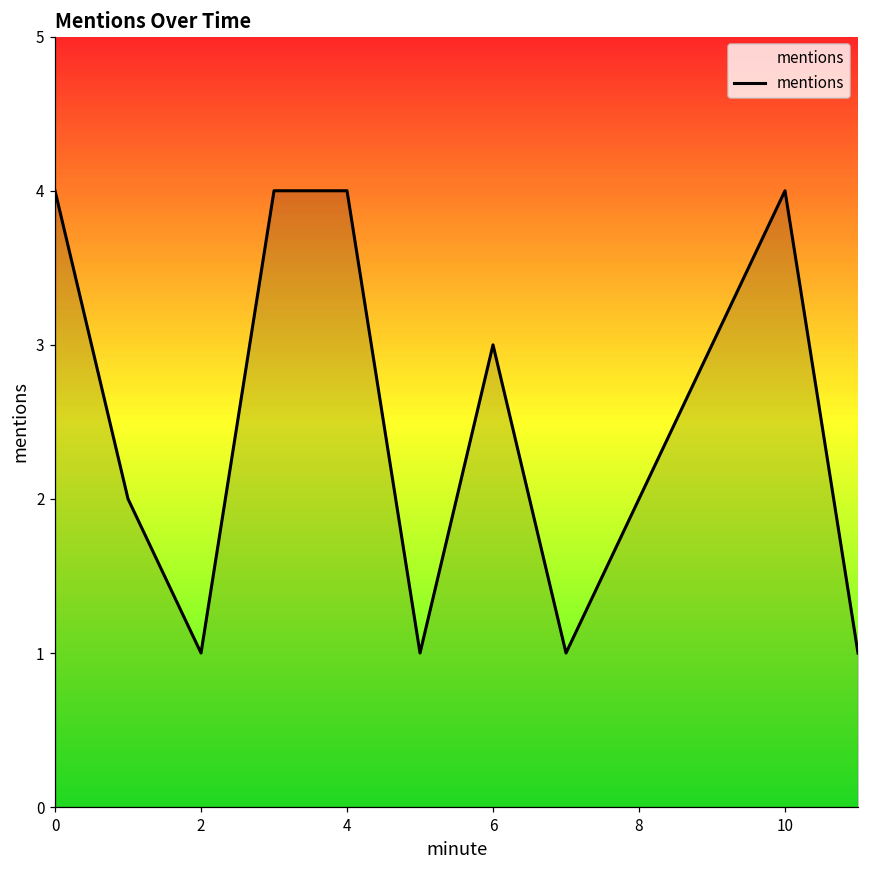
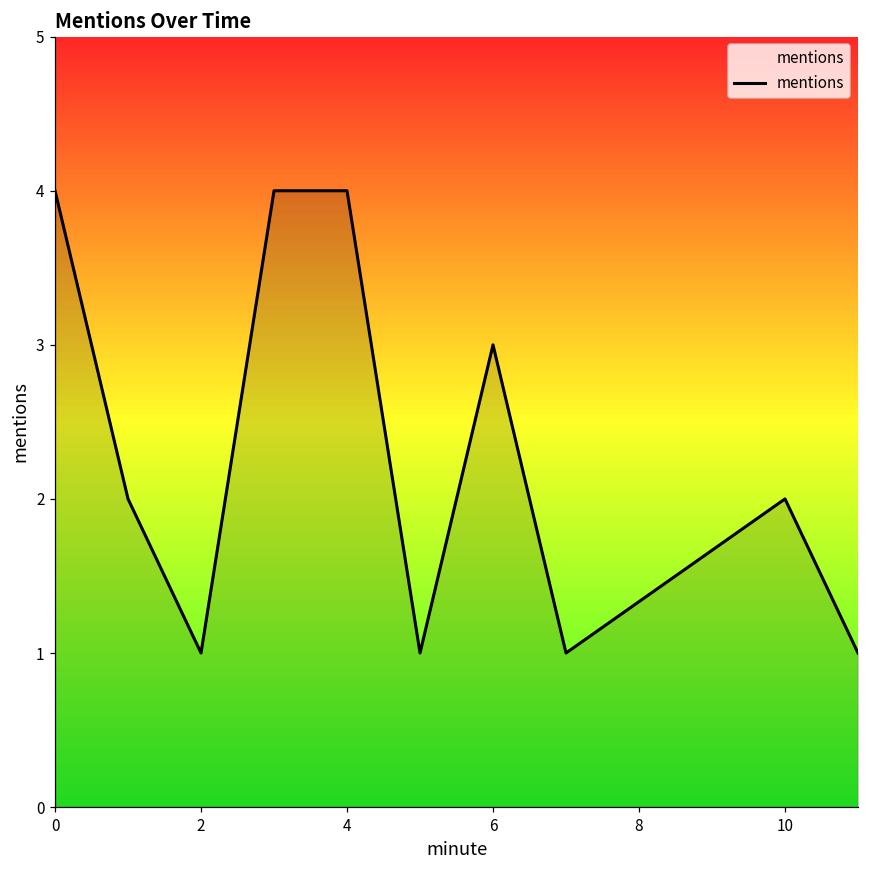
10: 4 -> 2
